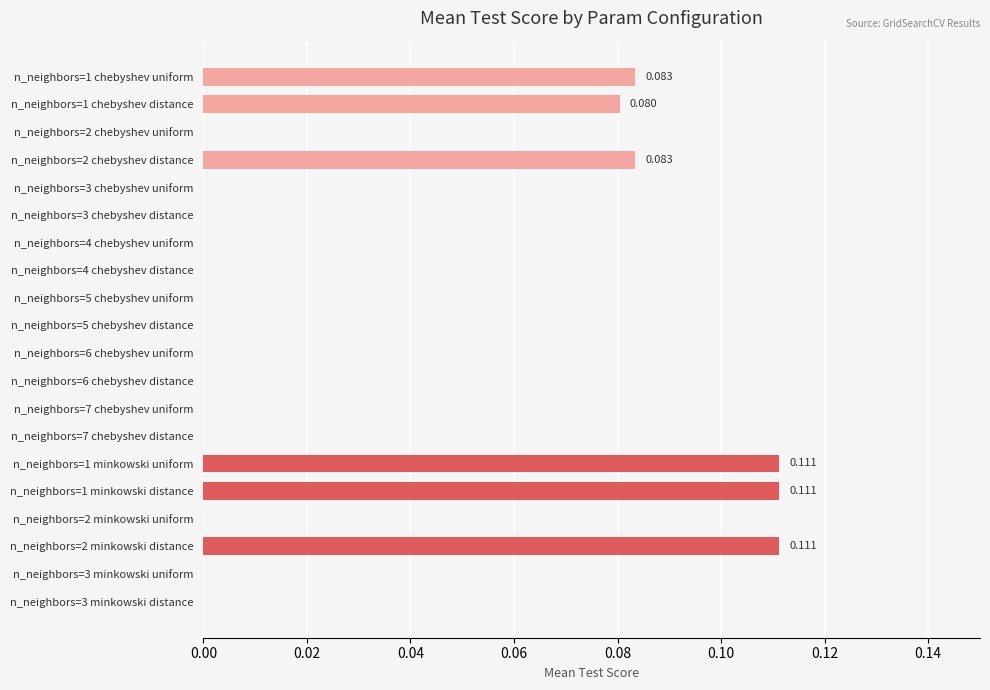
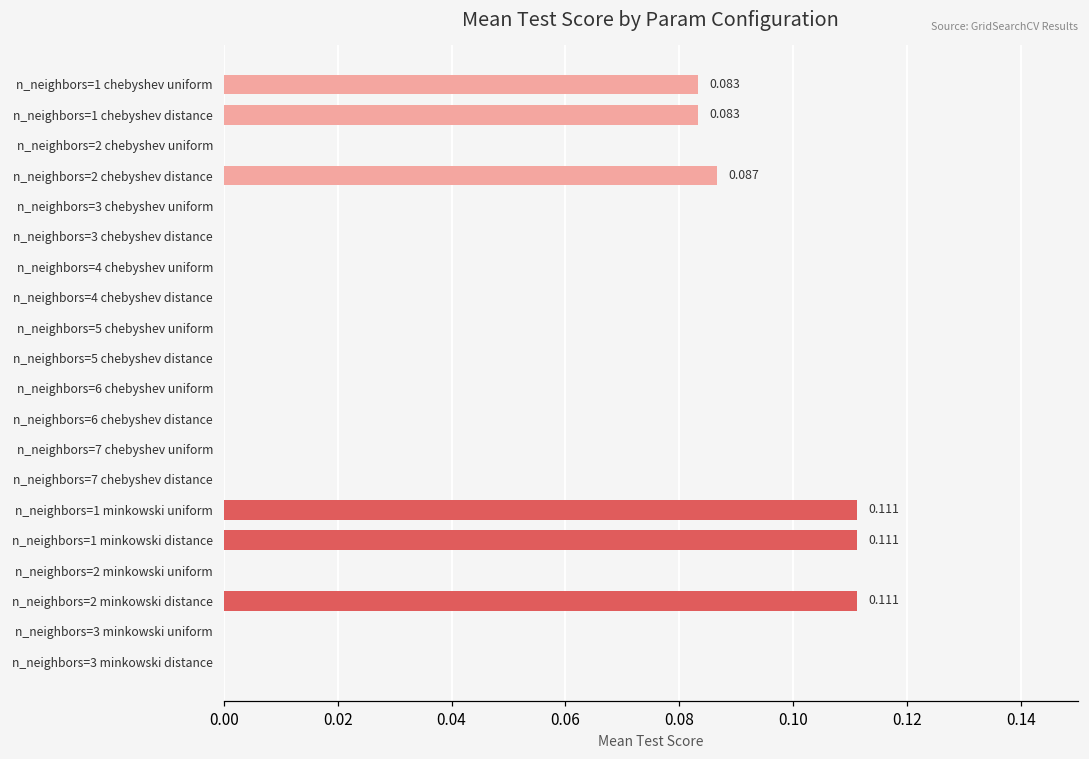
n_neighbors=1 chebyshev distance: 0.080 -> 0.083
n_neighbors=2 chebyshev distance: 0.083 -> 0.087
